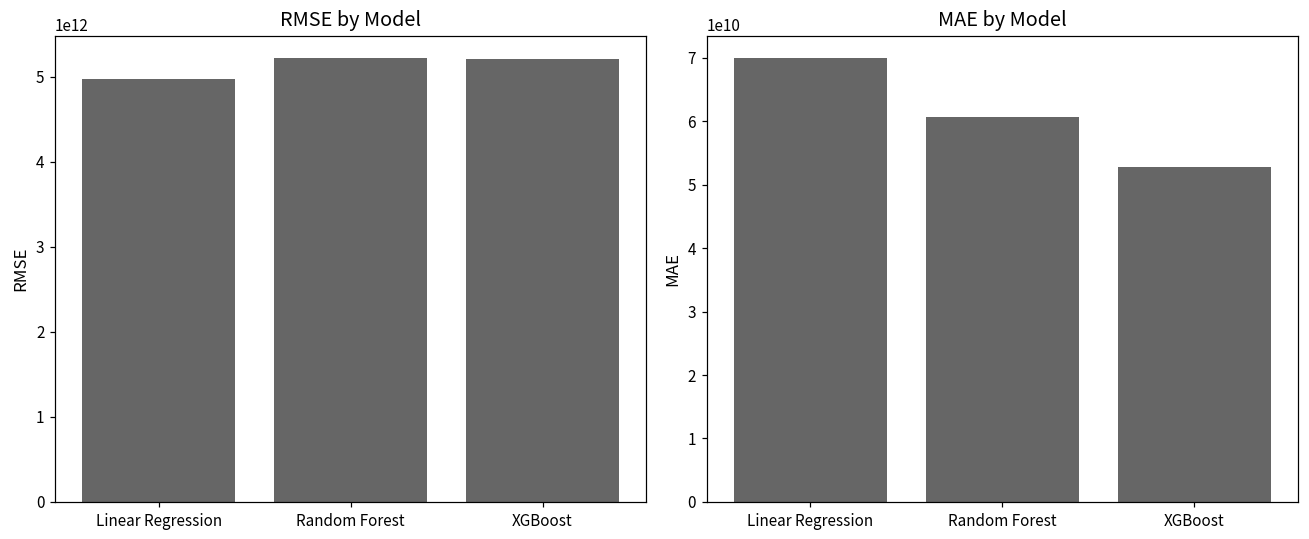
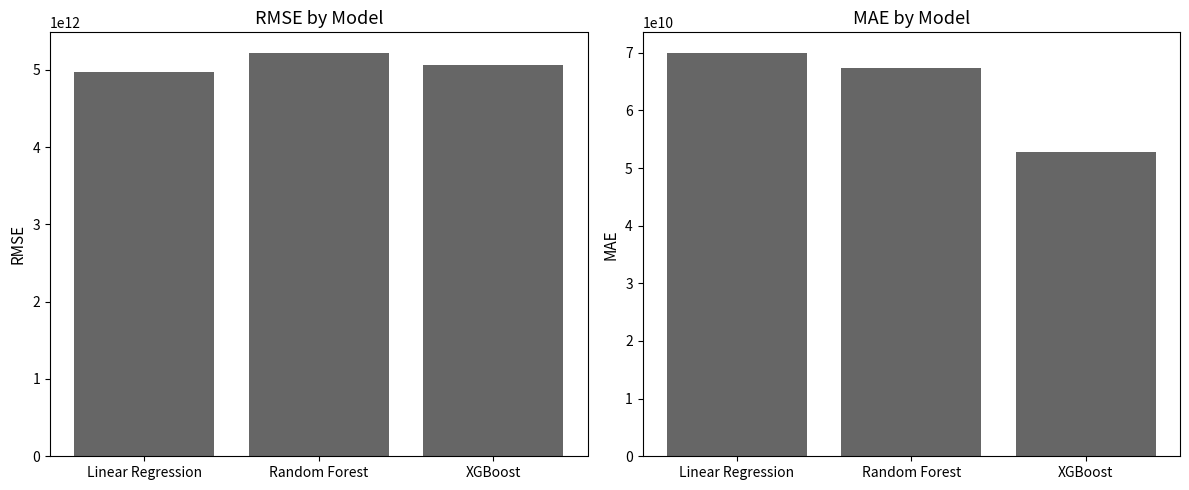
RMSE by Model, XGBoost: 5200000000000 -> 5100000000000
MAE by Model, Random Forest: 61000000000 -> 67000000000
